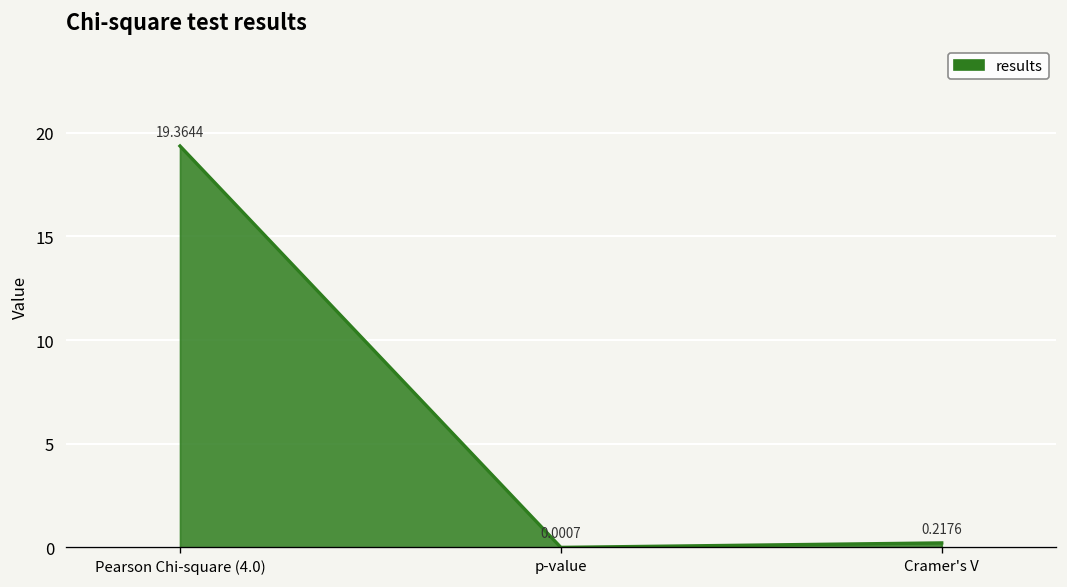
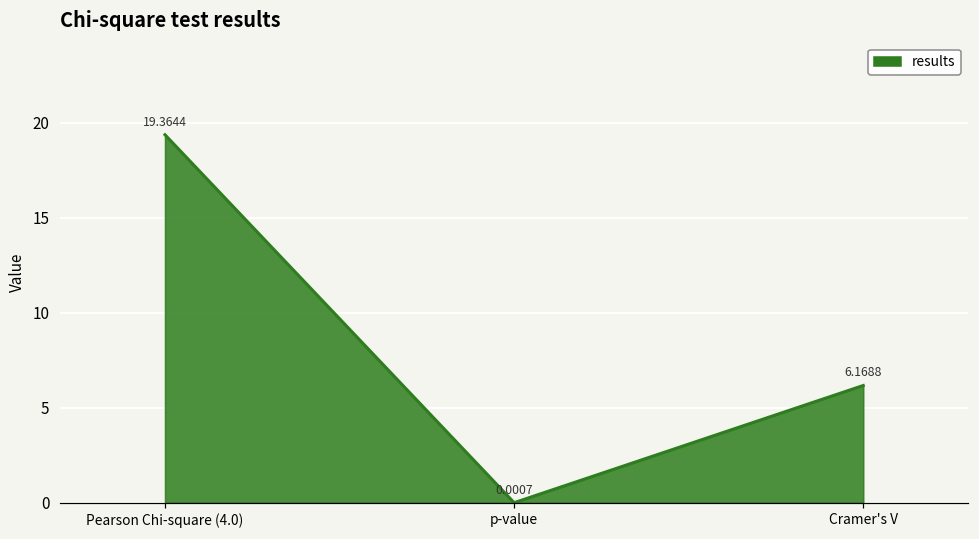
Cramer's V: 0.2176 -> 6.1688
